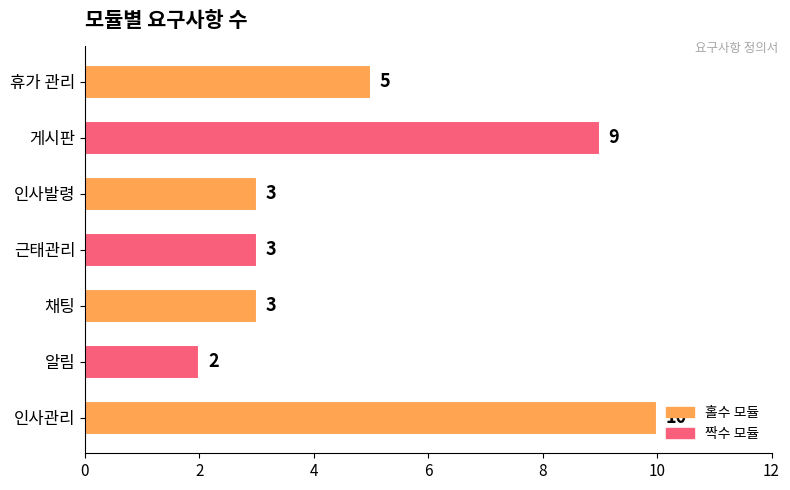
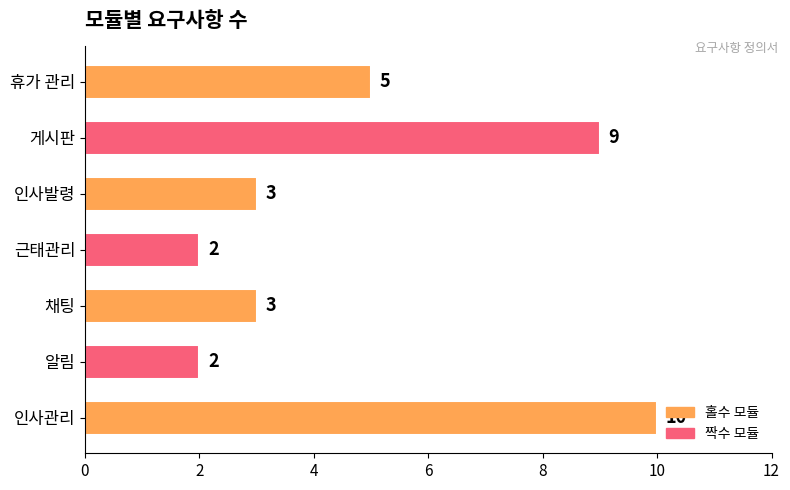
근태관리: 3 -> 2
